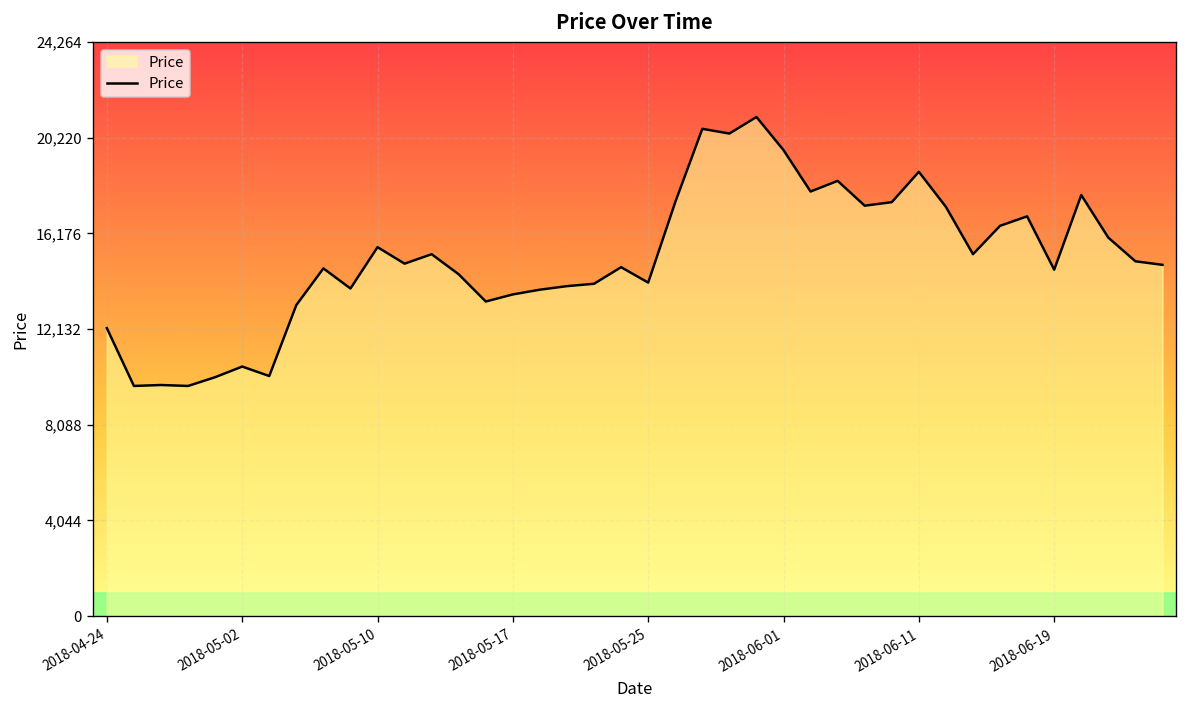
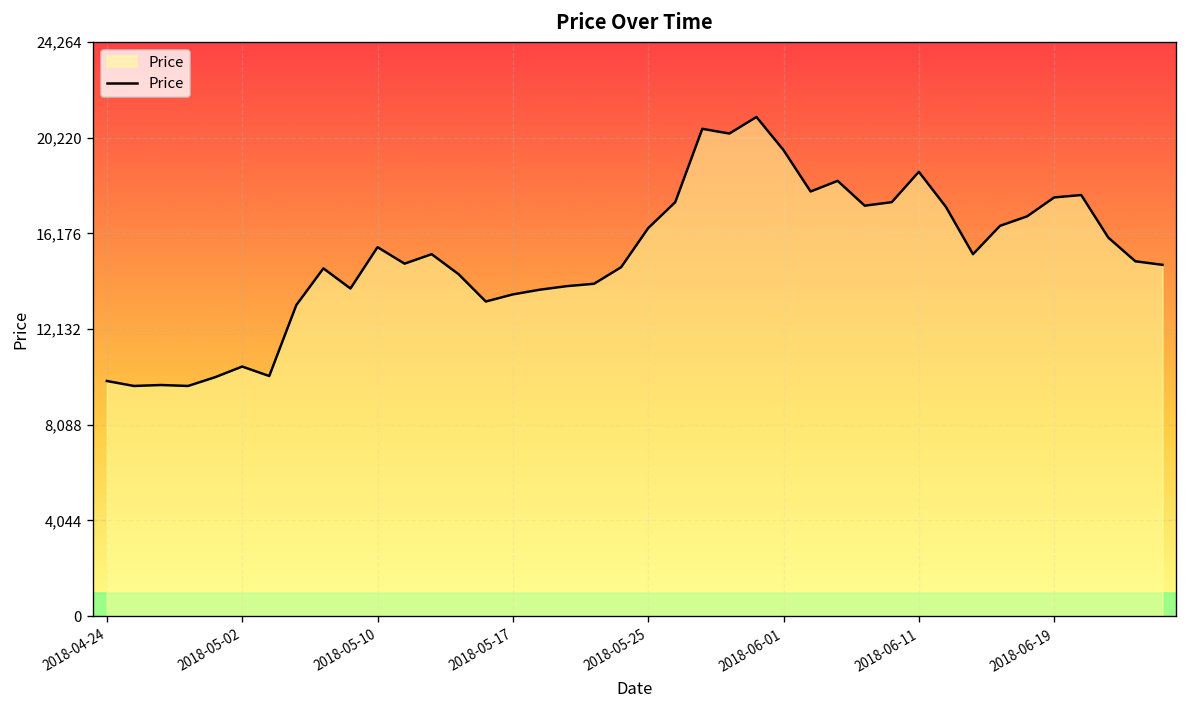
2018-04-24: 12,200 -> 9,900
2018-05-25: 14,100 -> 16,400
2018-06-19: 14,600 -> 17,700
